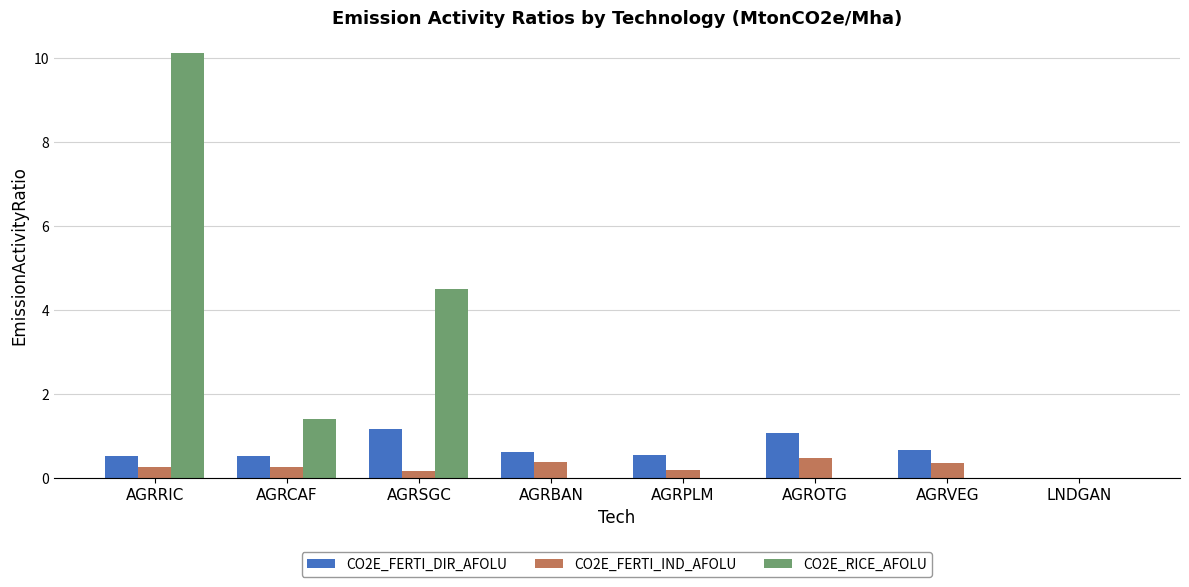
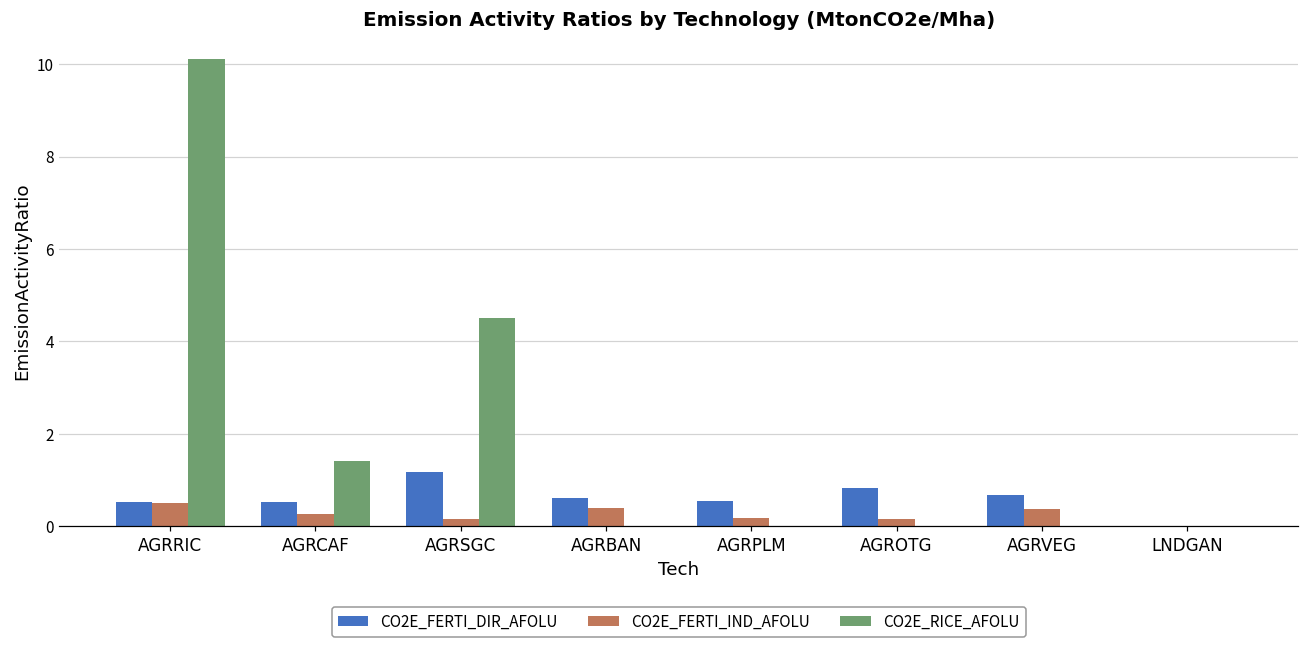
CO2E_FERTI_IND_AFOLU, AGRRIC: 0.3 -> 0.5
CO2E_FERTI_DIR_AFOLU, AGROTG: 1.1 -> 0.8
CO2E_FERTI_IND_AFOLU, AGROTG: 0.5 -> 0.1
